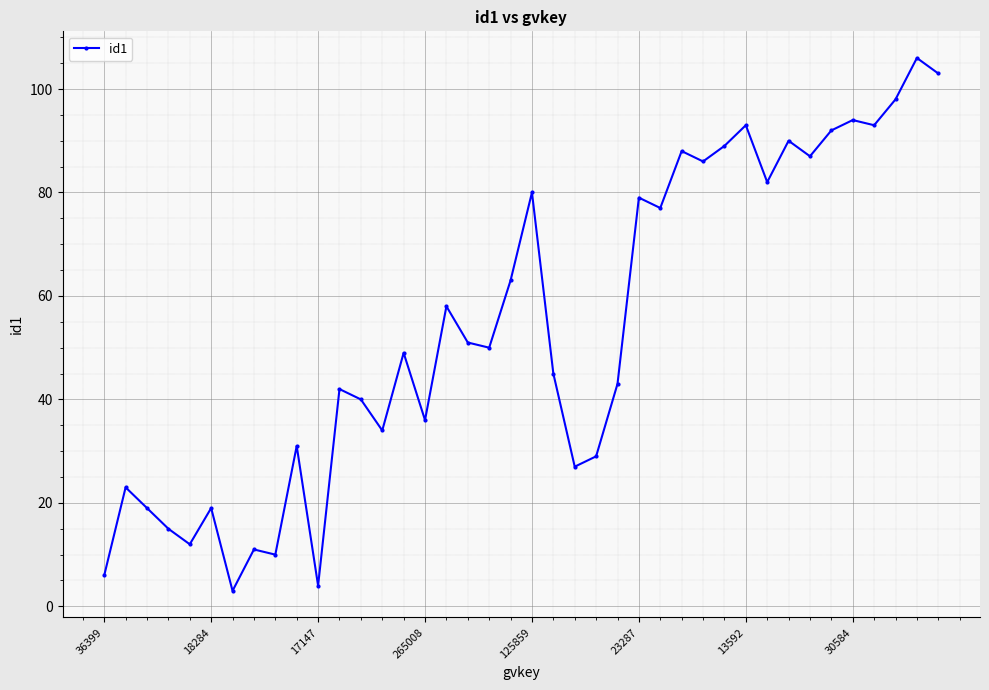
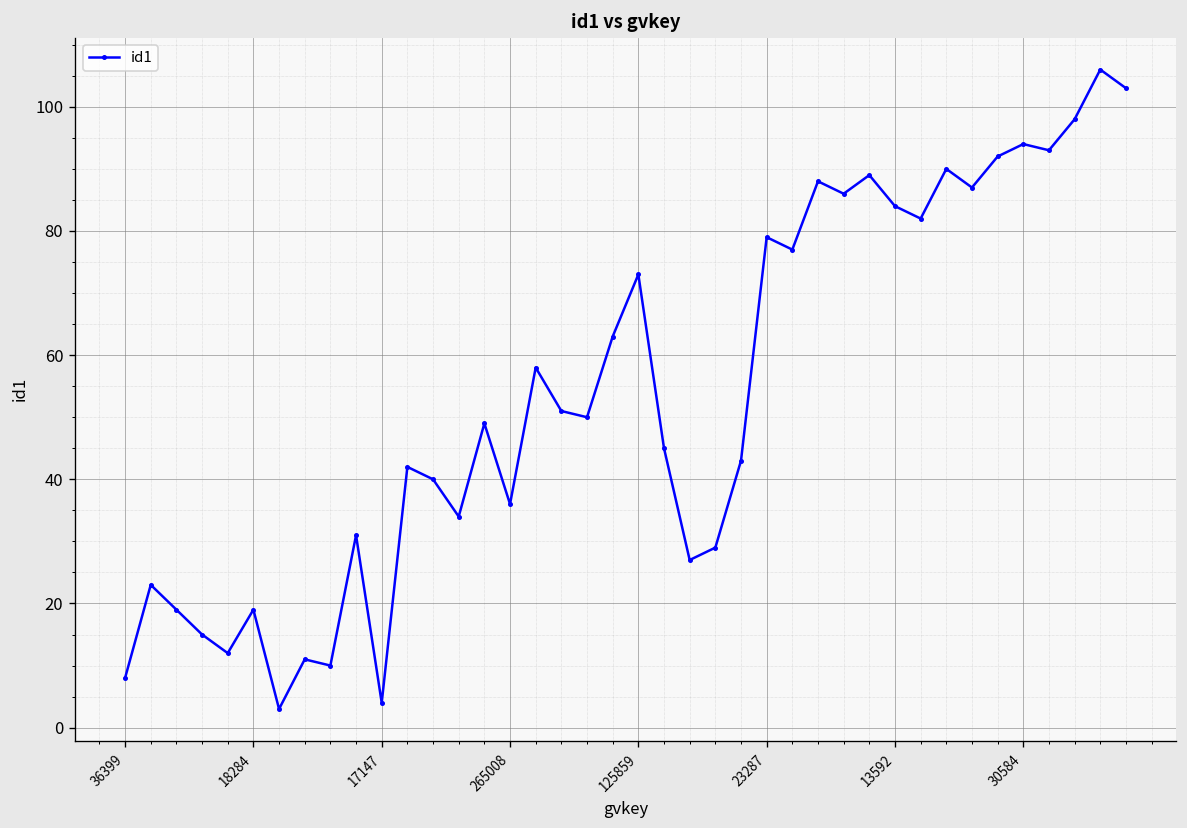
36399: 6 -> 8
125859: 80 -> 73
13592: 93 -> 84
